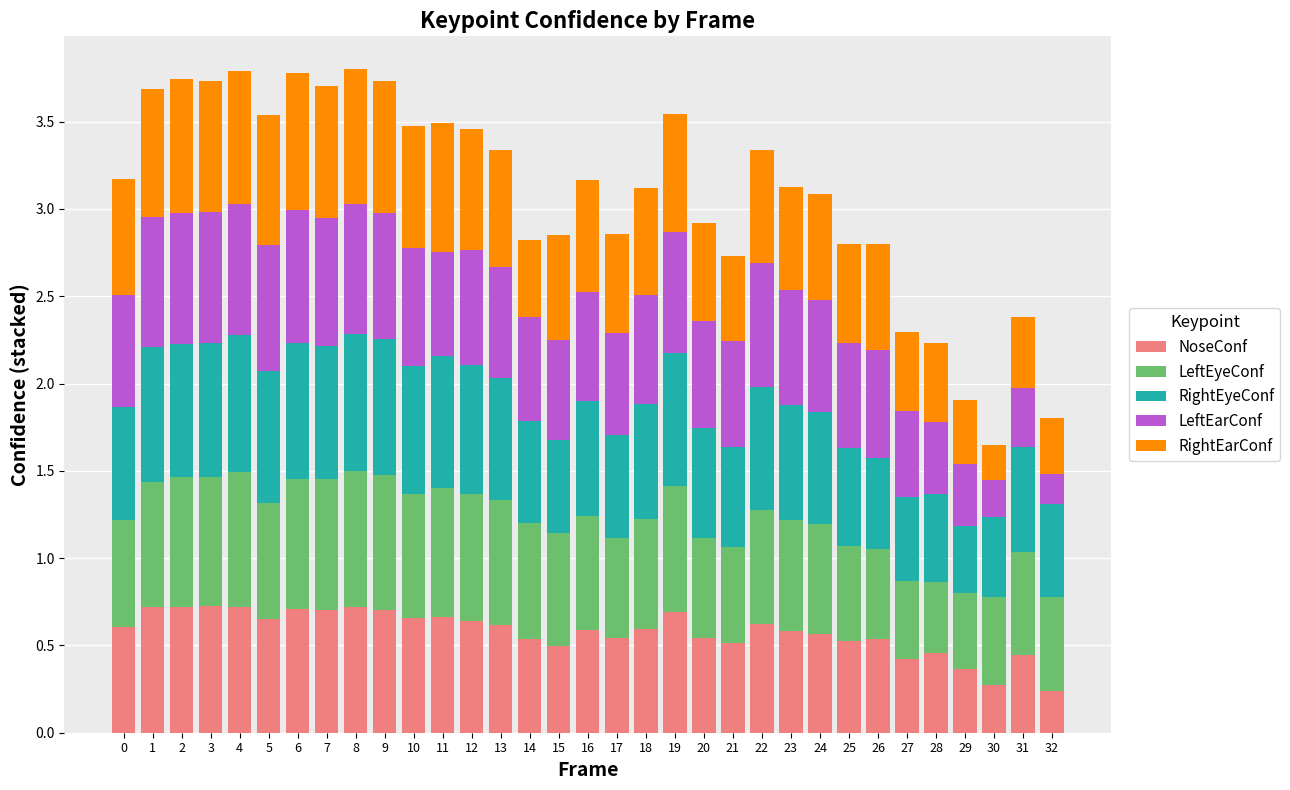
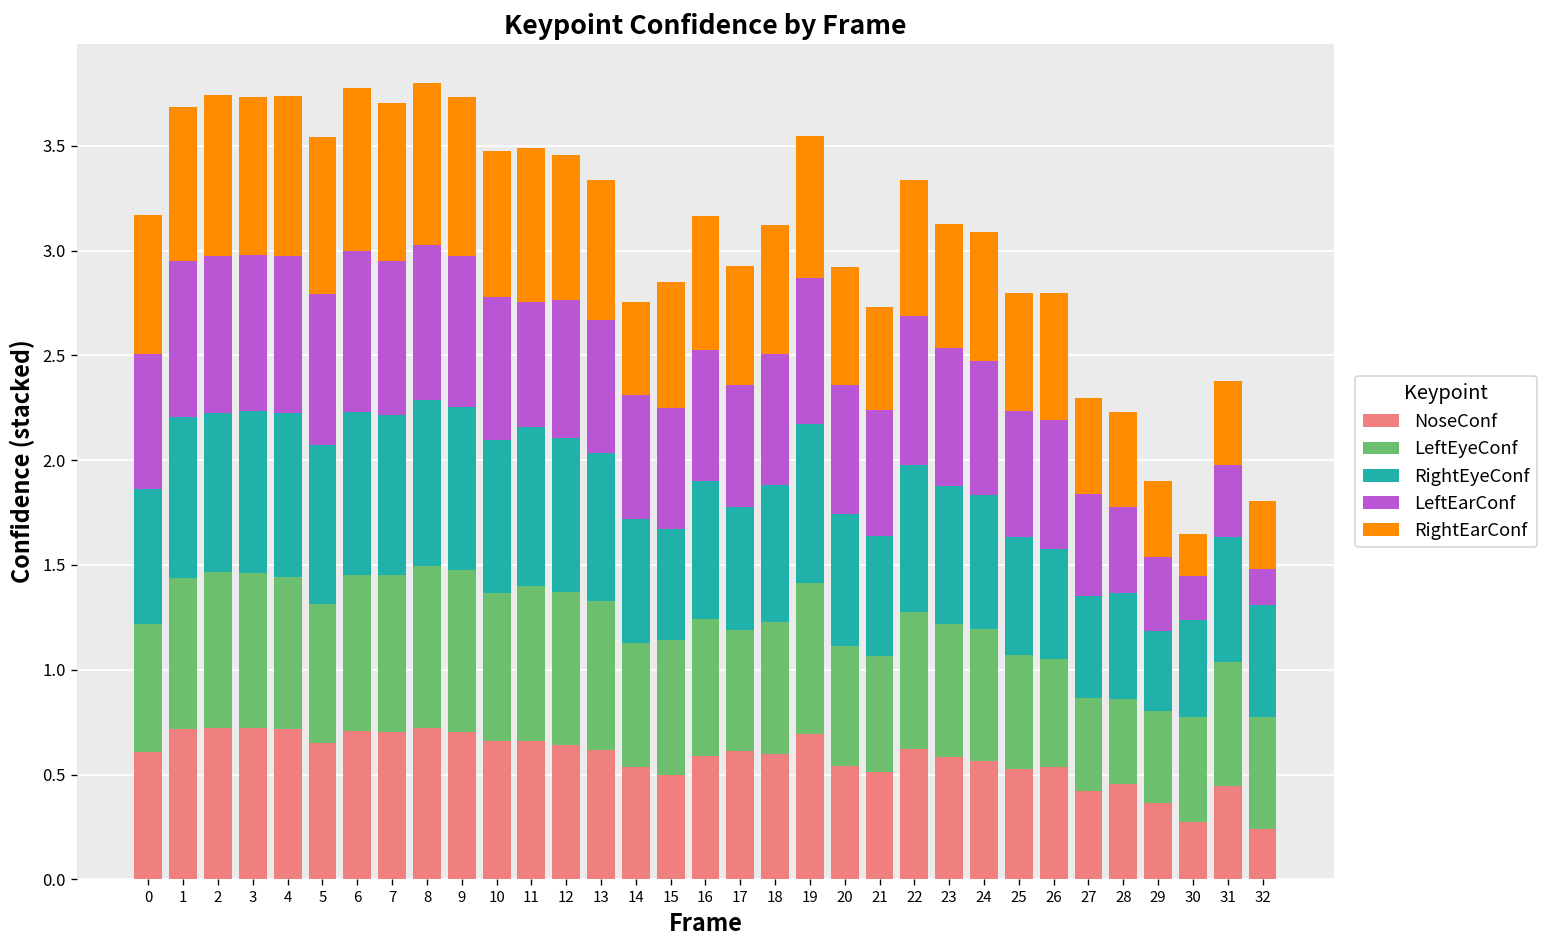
LeftEyeConf, 4: 0.77 -> 0.72
LeftEyeConf, 14: 0.66 -> 0.59
NoseConf, 17: 0.54 -> 0.61
